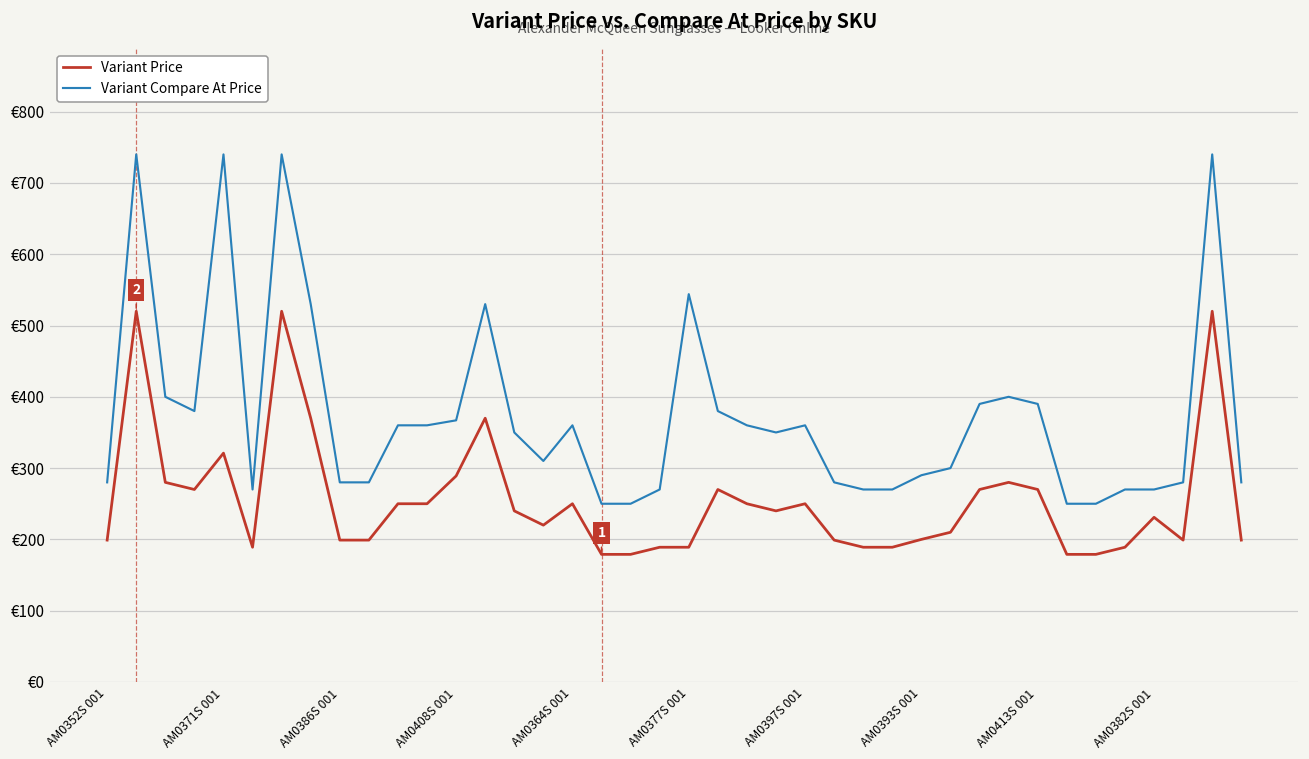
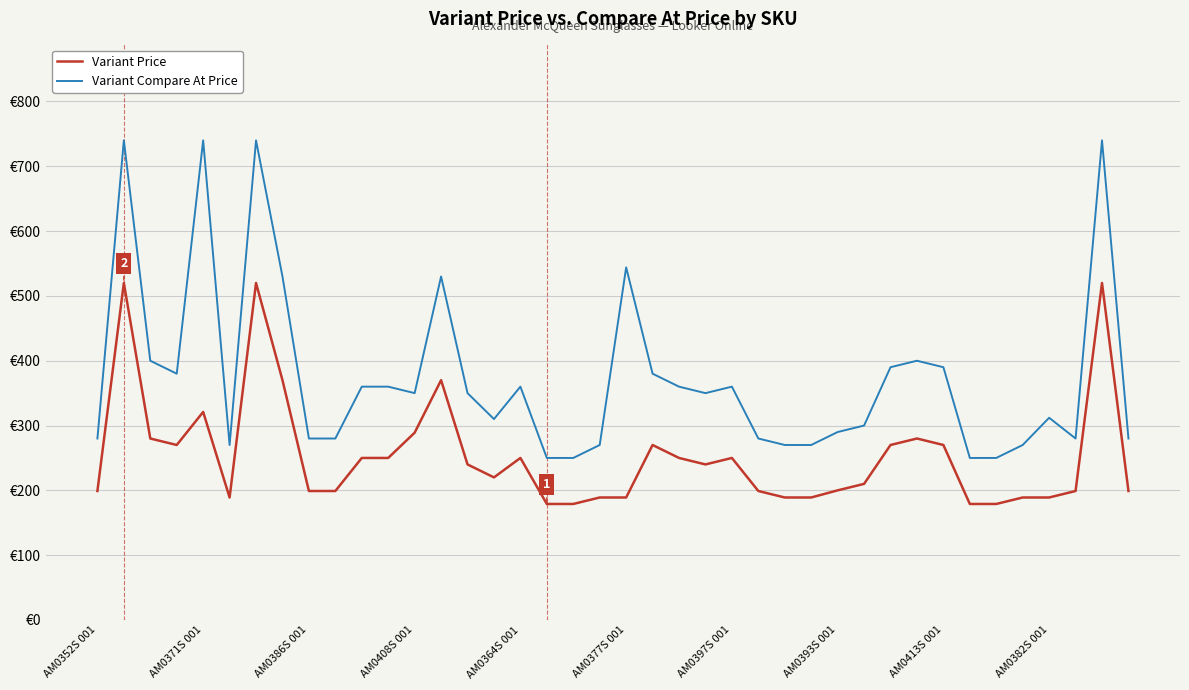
Variant Compare At Price, AM0408S 001: €370 -> €350
Variant Price, AM0382S 001: €230 -> €190
Variant Compare At Price, AM0382S 001: €270 -> €310
